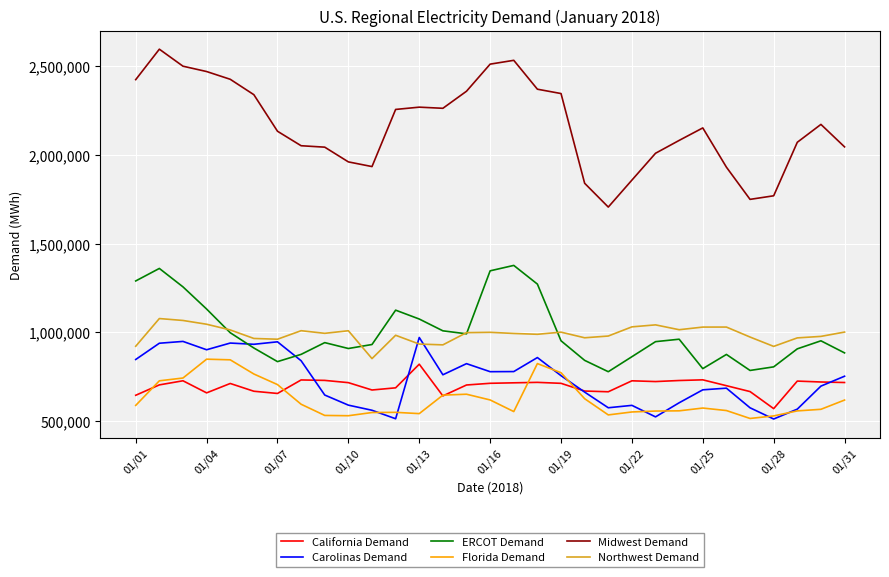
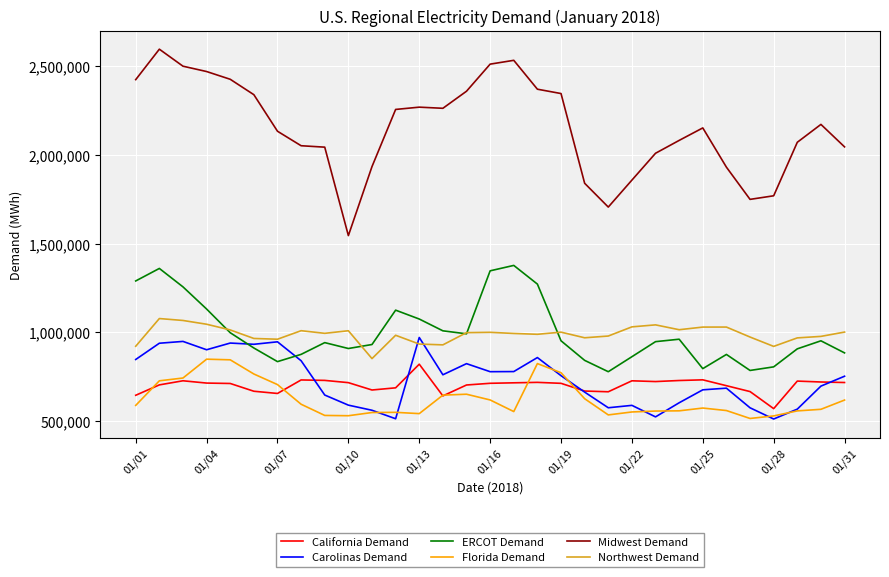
California Demand, 01/04: 660,000 -> 710,000
Midwest Demand, 01/10: 1,960,000 -> 1,540,000
